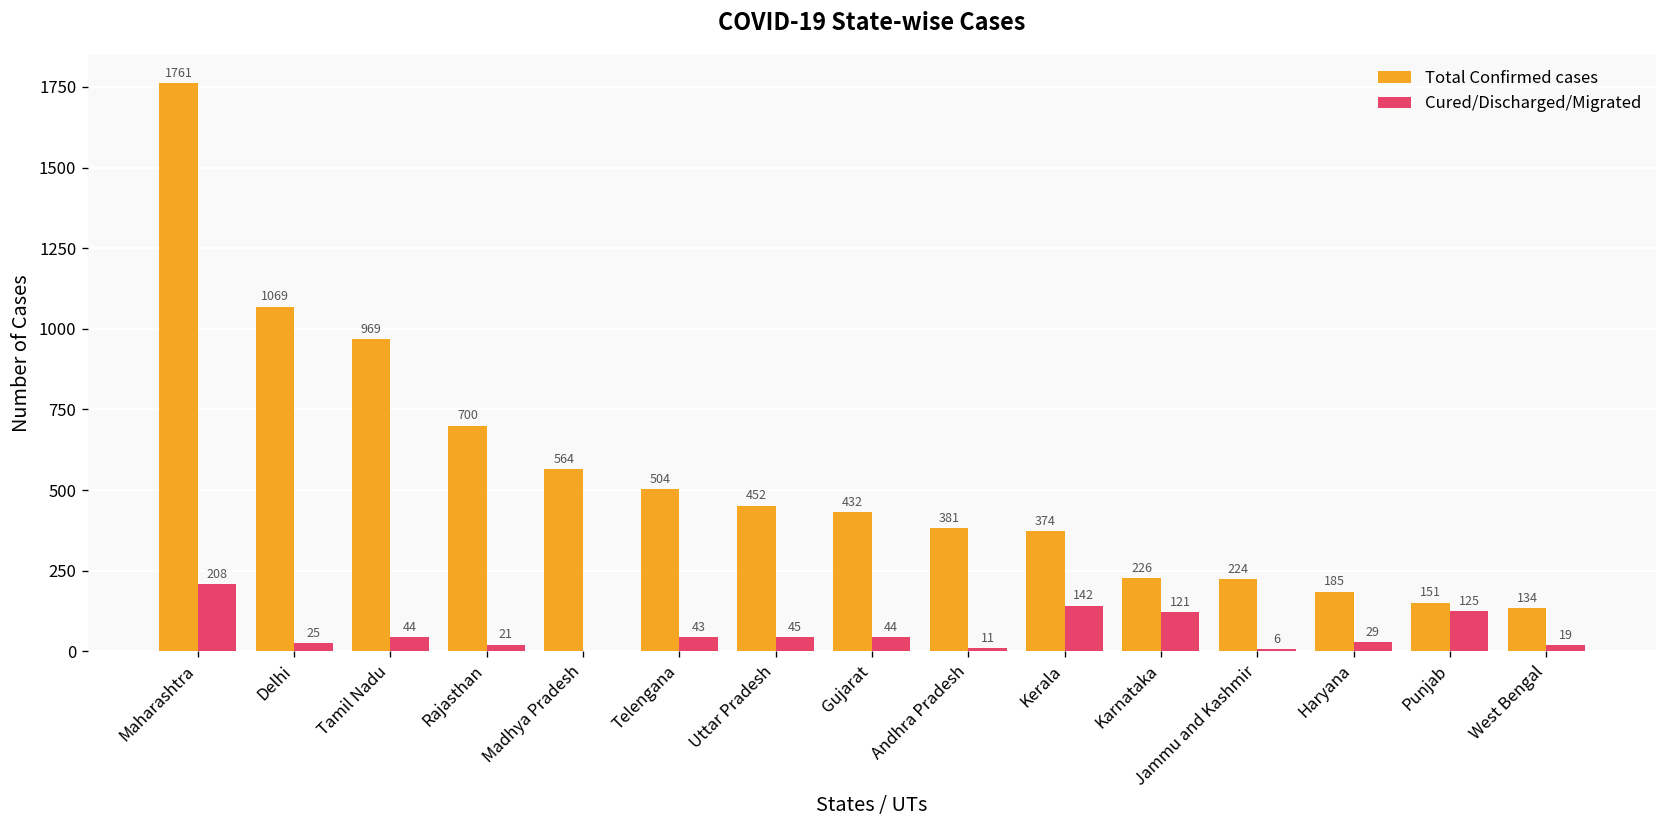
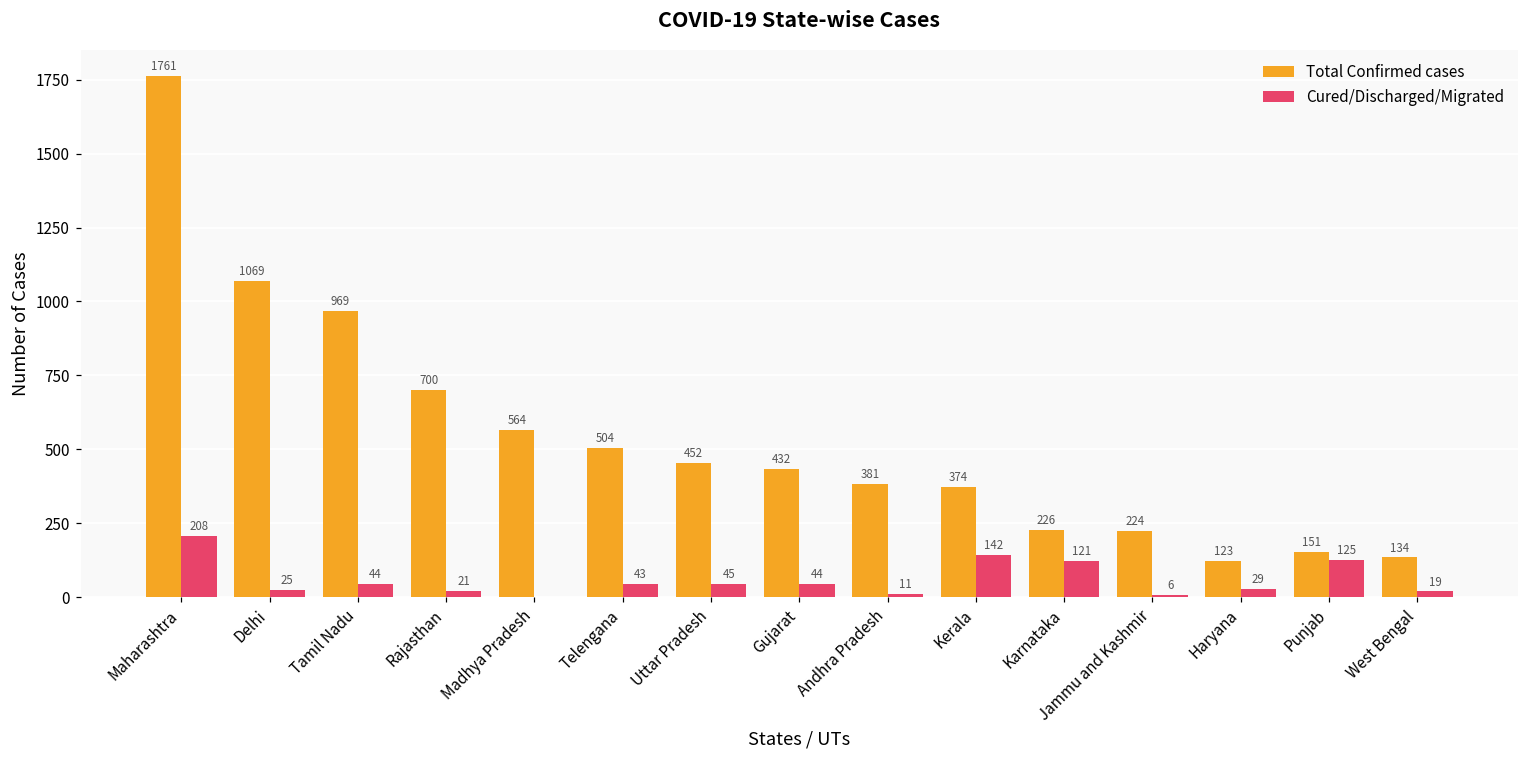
Total Confirmed cases, Haryana: 185 -> 123
